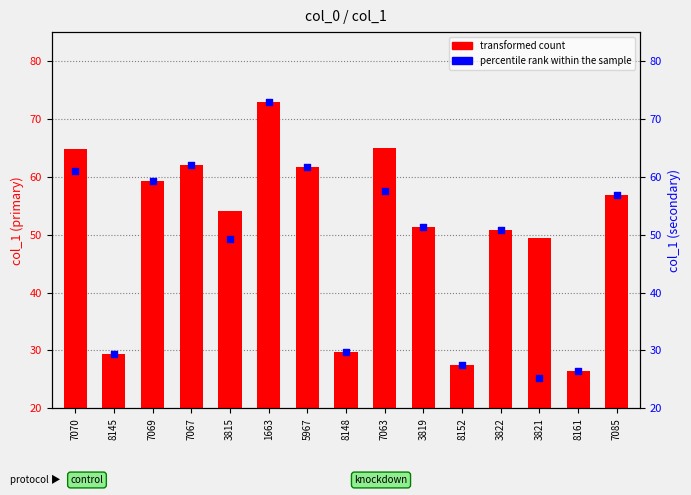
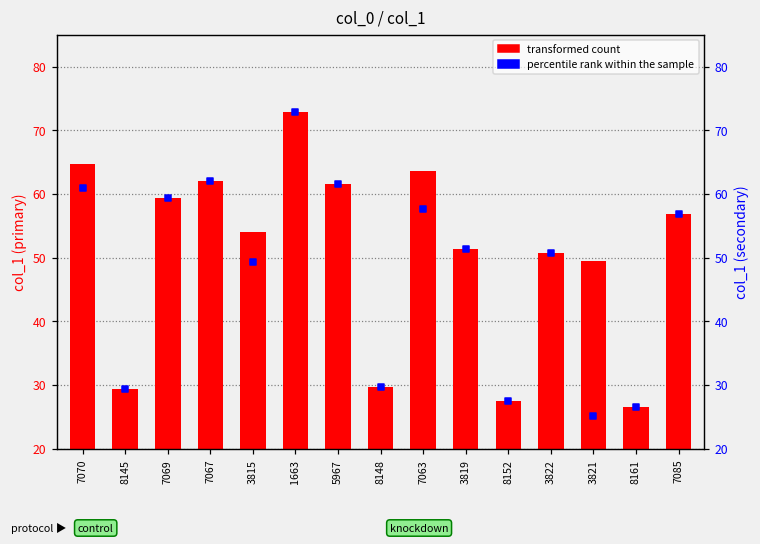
transformed count, 7063: 65 -> 64
